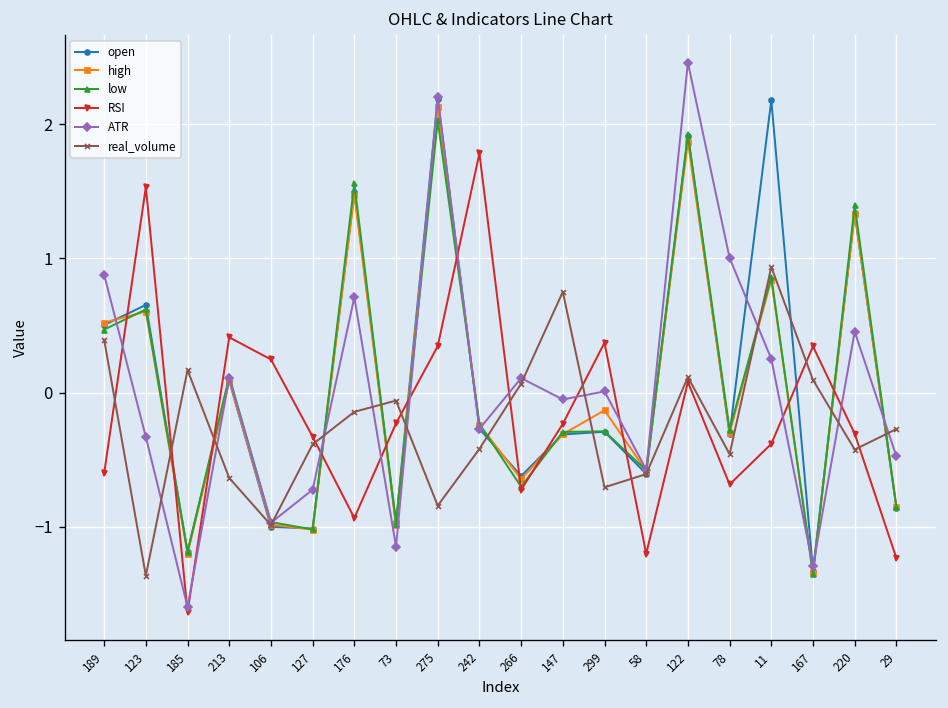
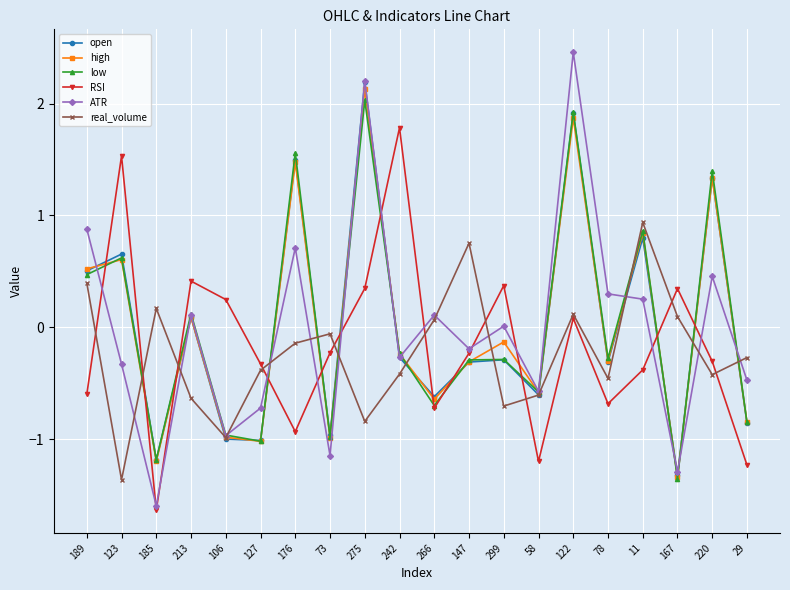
ATR, 147: -0.05 -> -0.19
ATR, 78: 1.00 -> 0.30
open, 11: 2.18 -> 0.80
